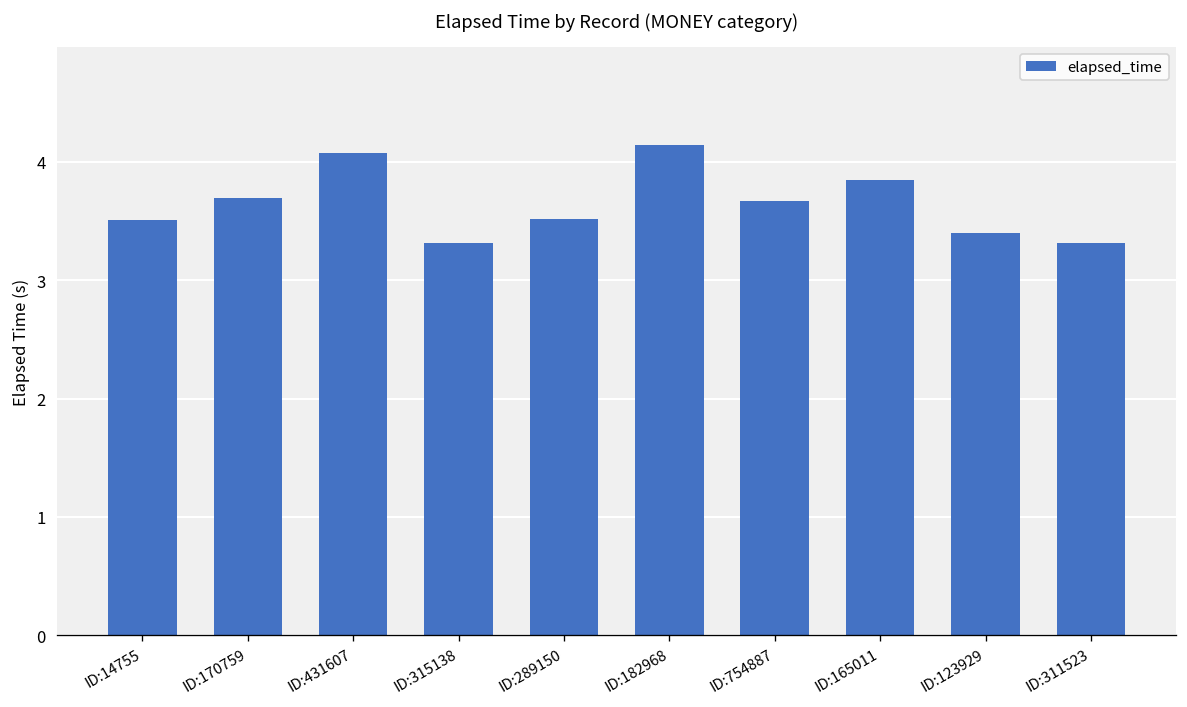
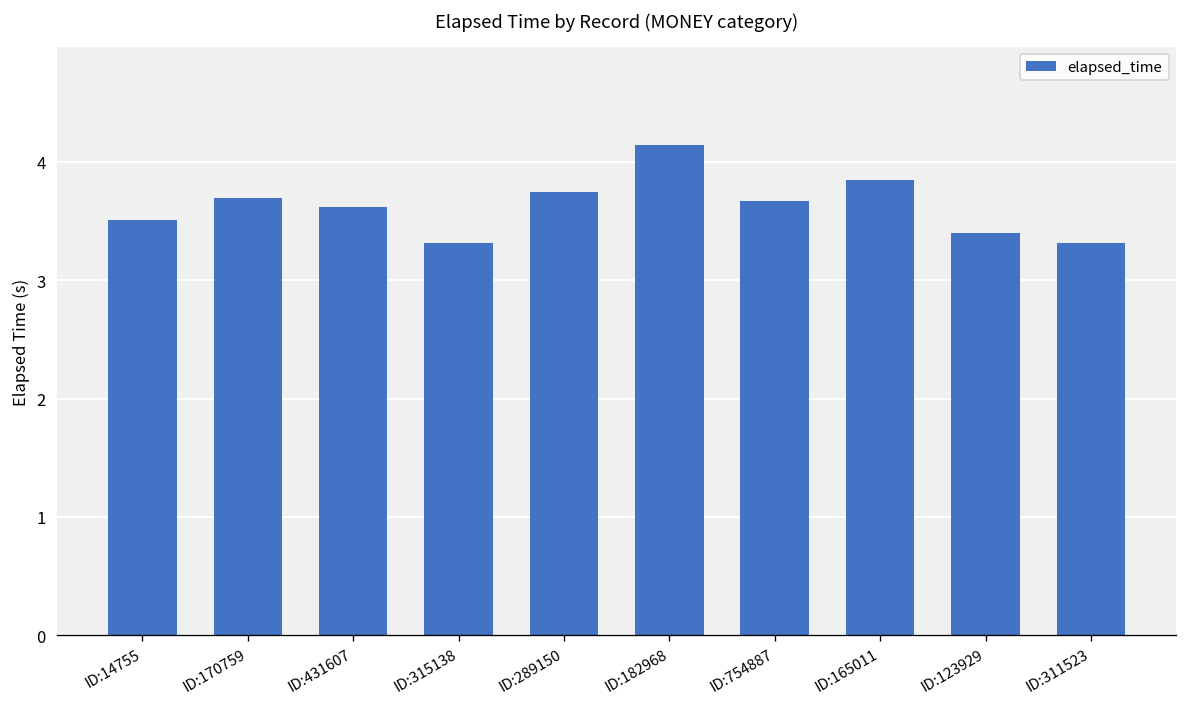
ID:431607: 4.1 -> 3.6
ID:289150: 3.5 -> 3.7
